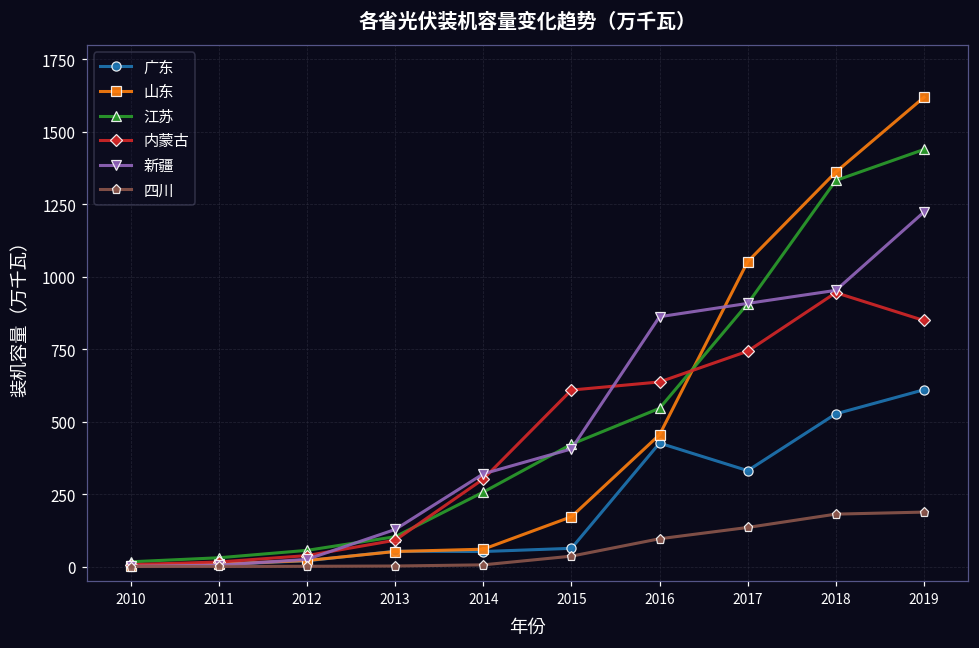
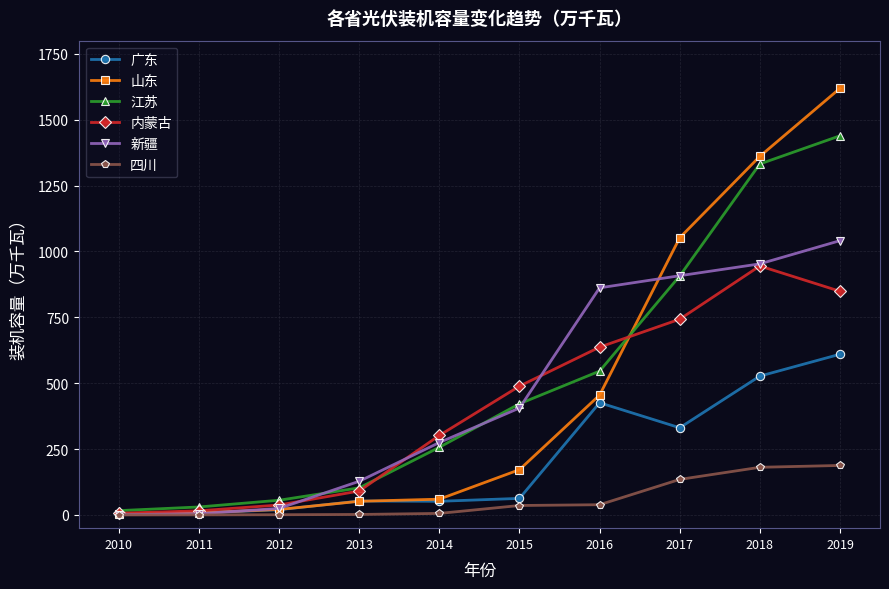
新疆, 2014: 320 -> 280
内蒙古, 2015: 610 -> 490
四川, 2016: 100 -> 40
新疆, 2019: 1220 -> 1040
